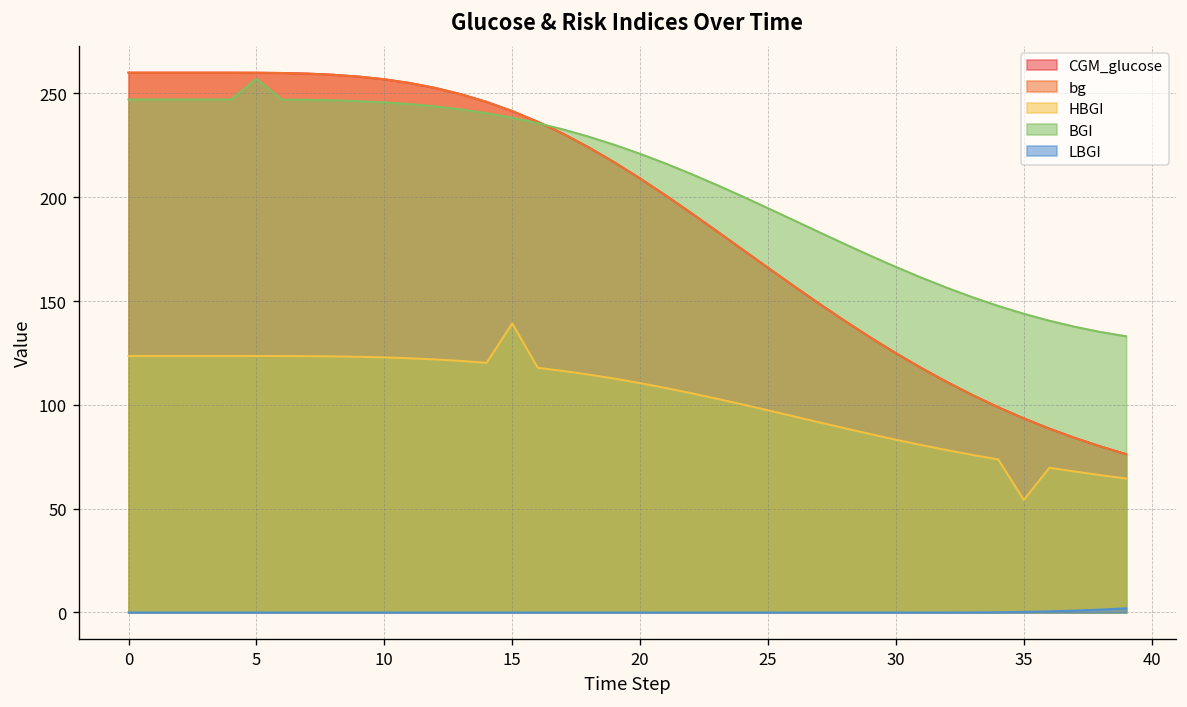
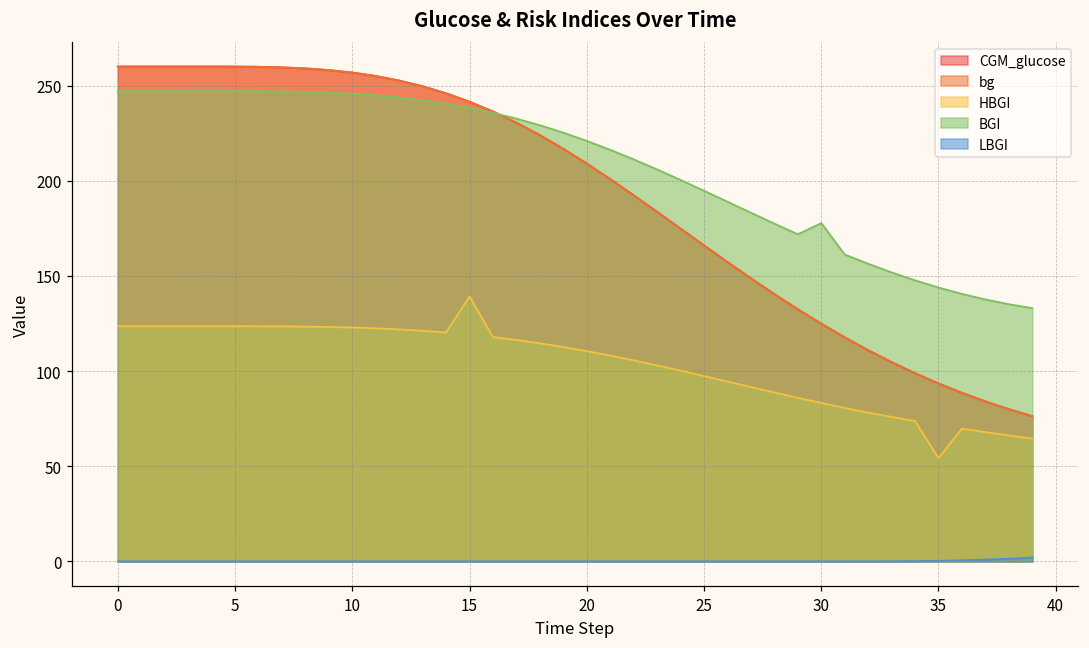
BGI, 5: 257 -> 247
BGI, 30: 166 -> 178
